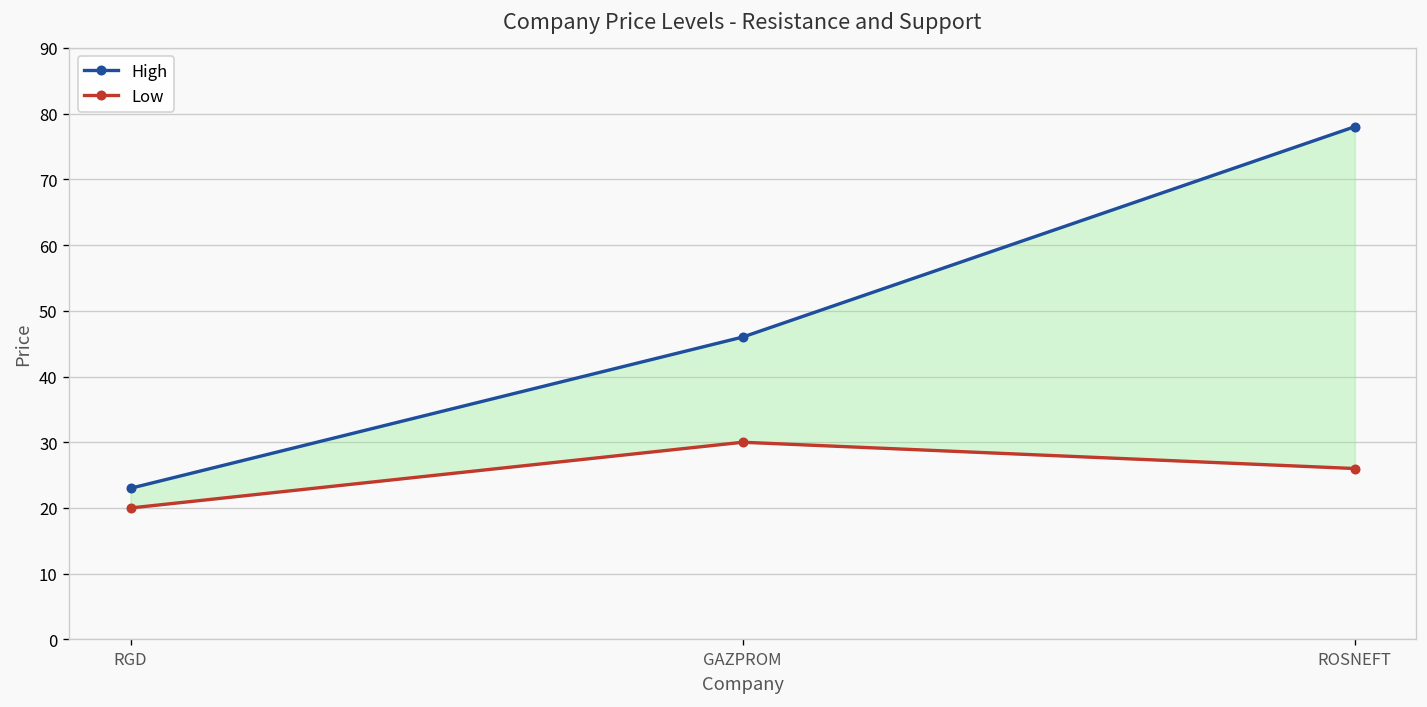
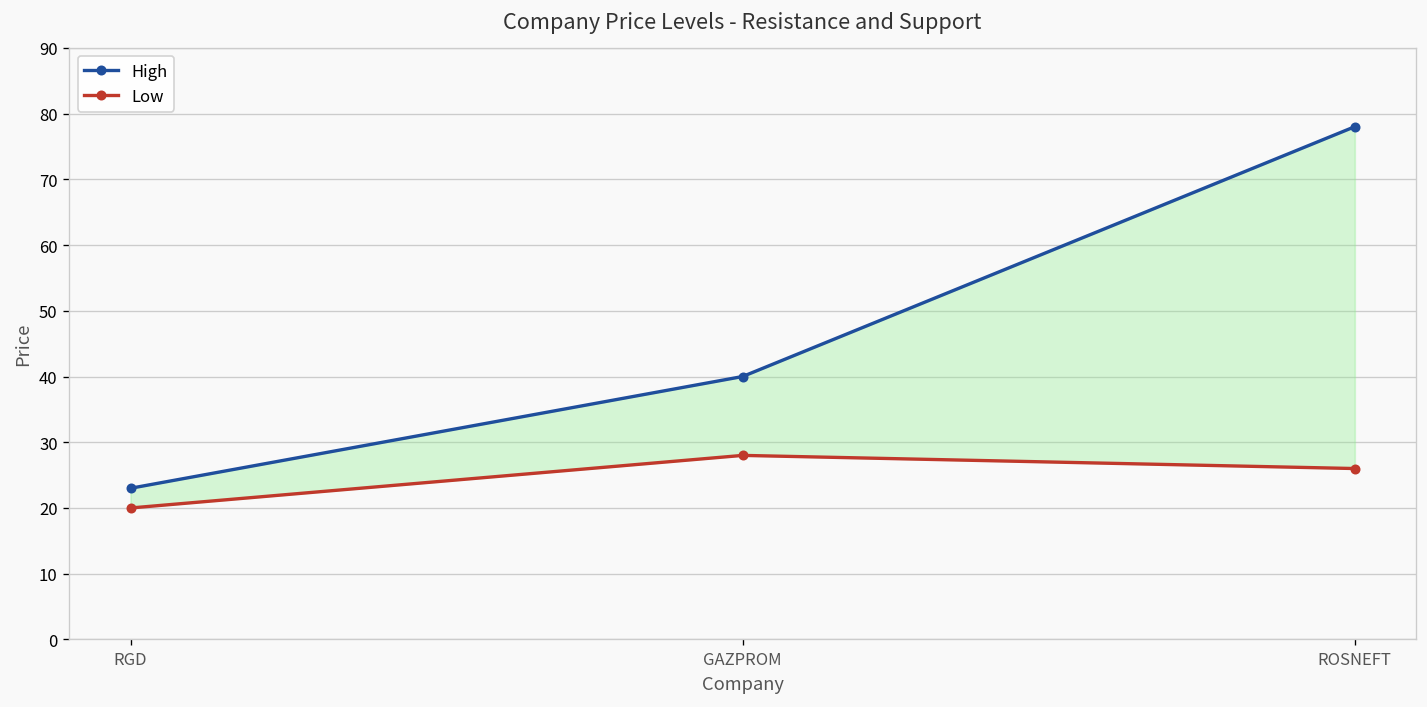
High, GAZPROM: 46 -> 40
Low, GAZPROM: 30 -> 28
